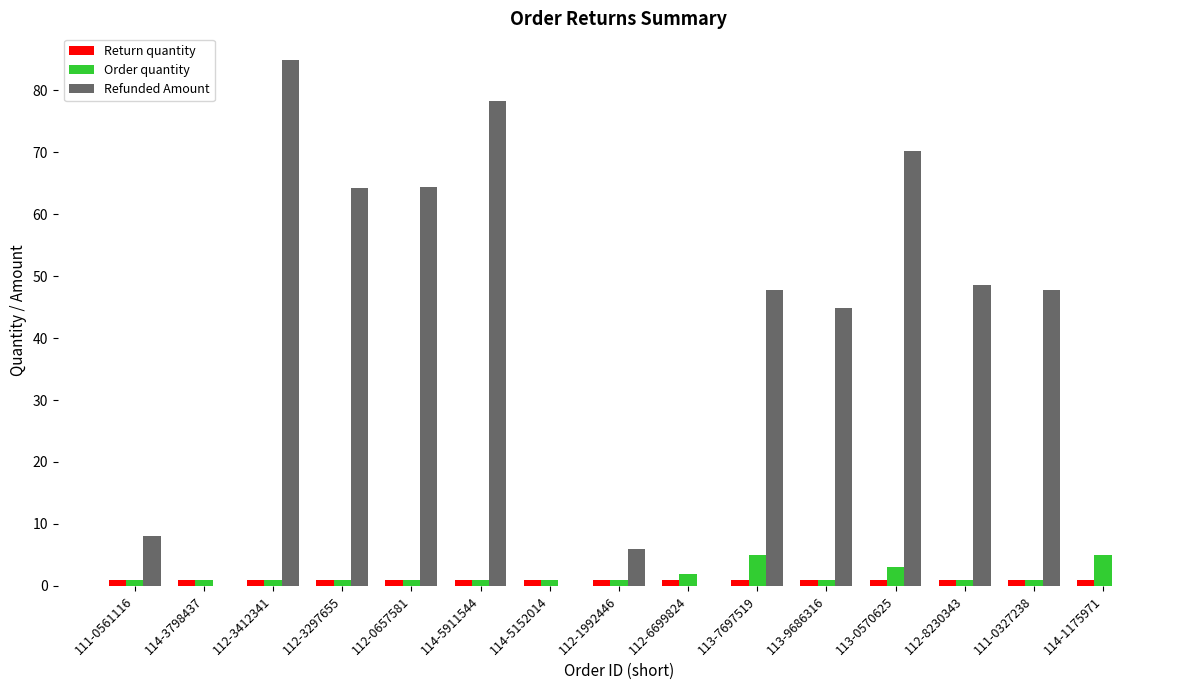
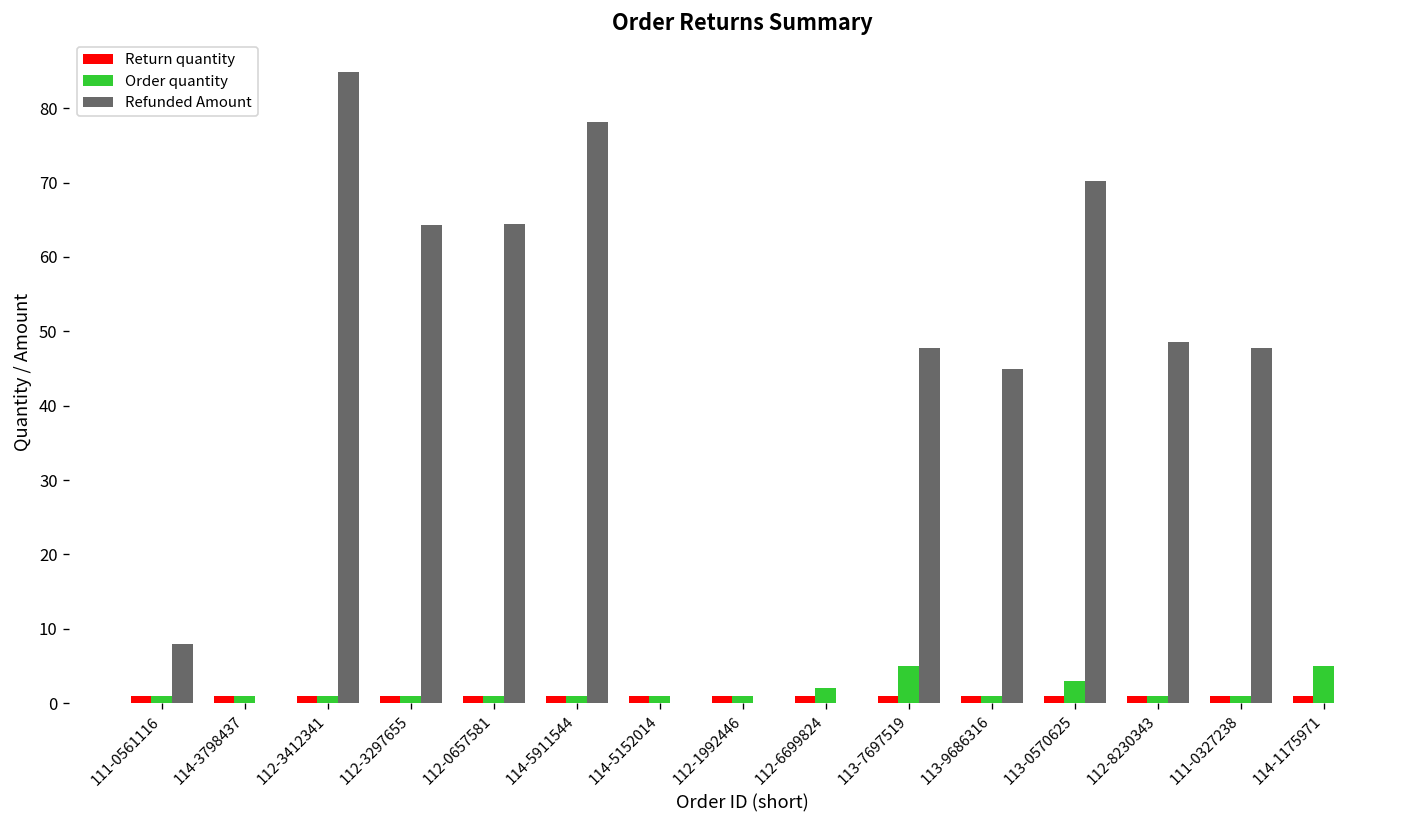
Refunded Amount, 112-1992446: 6 -> 0
